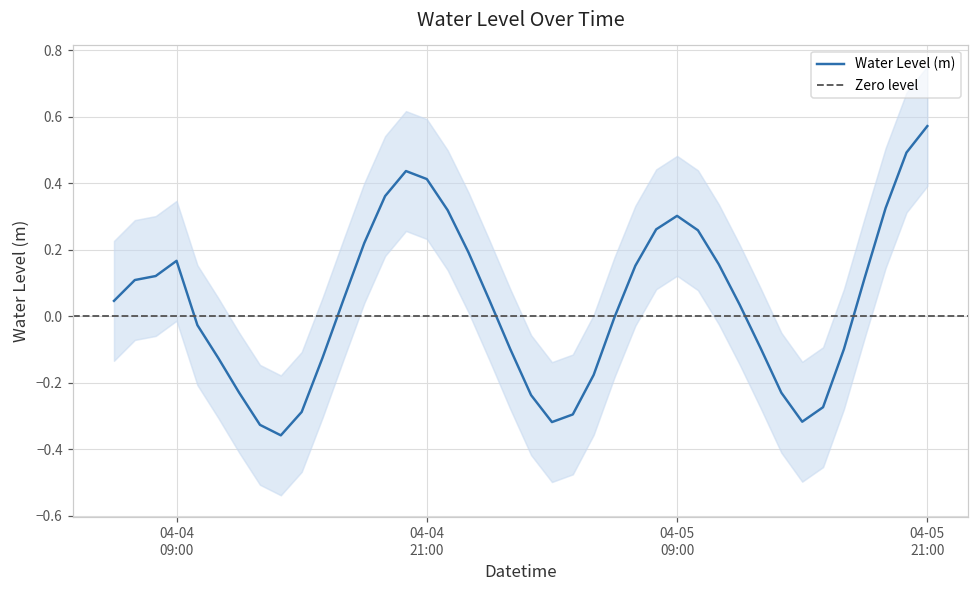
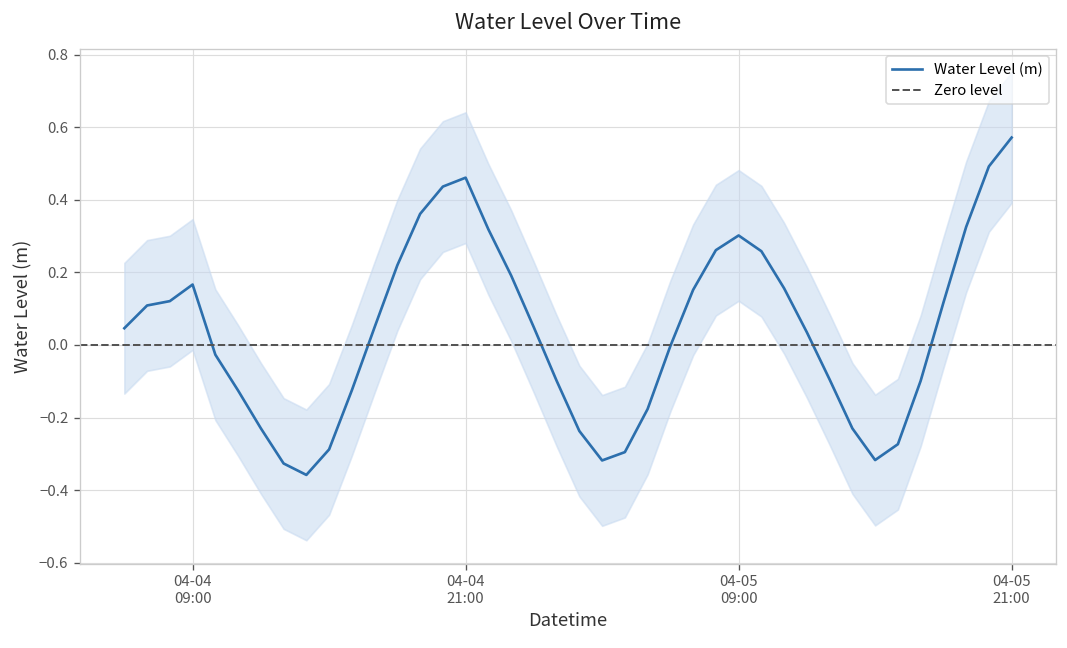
Water Level (m), 04-04 21:00: 0.41 -> 0.46
